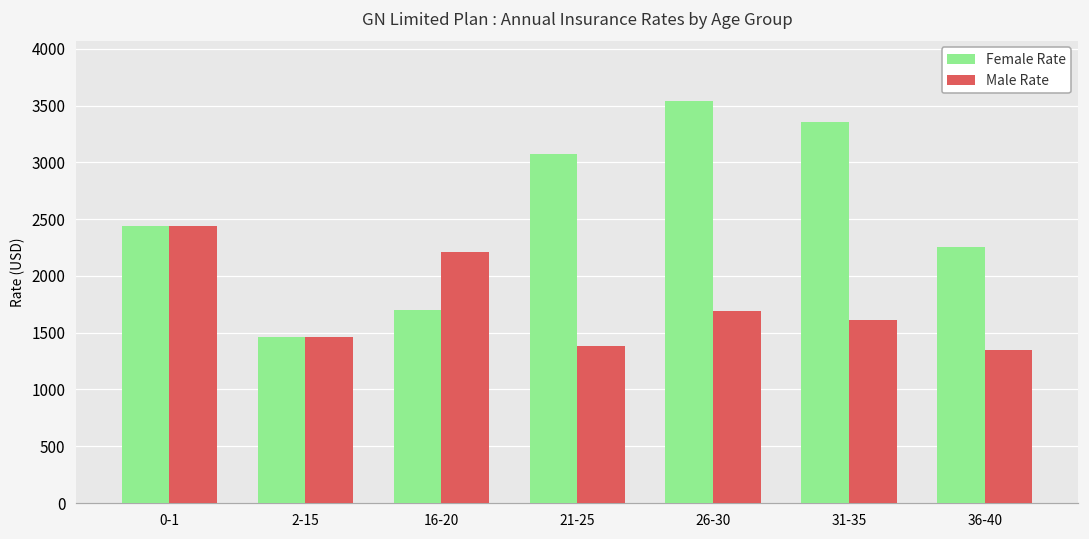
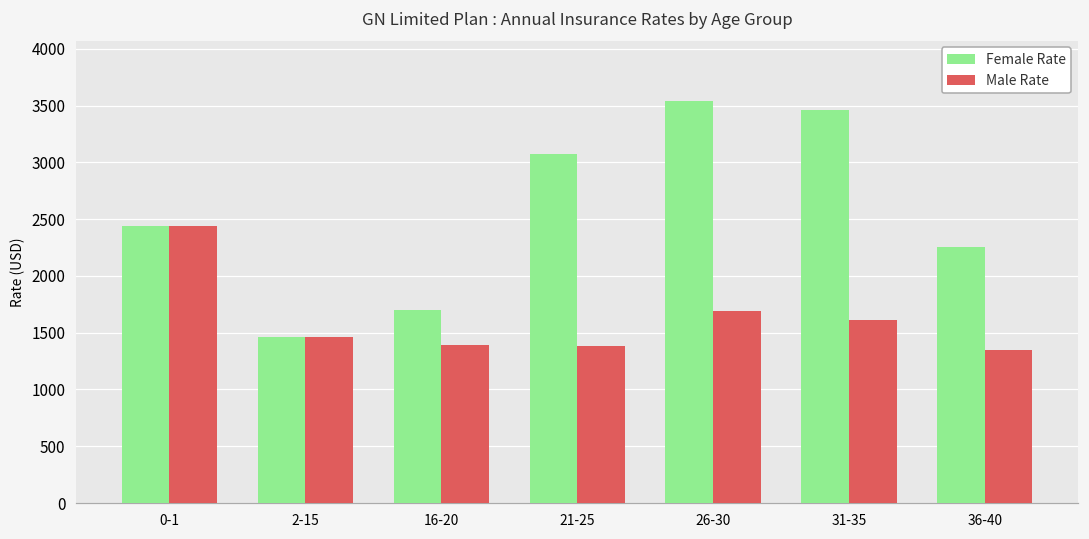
Male Rate, 16-20: 2210 -> 1390
Female Rate, 31-35: 3350 -> 3460
